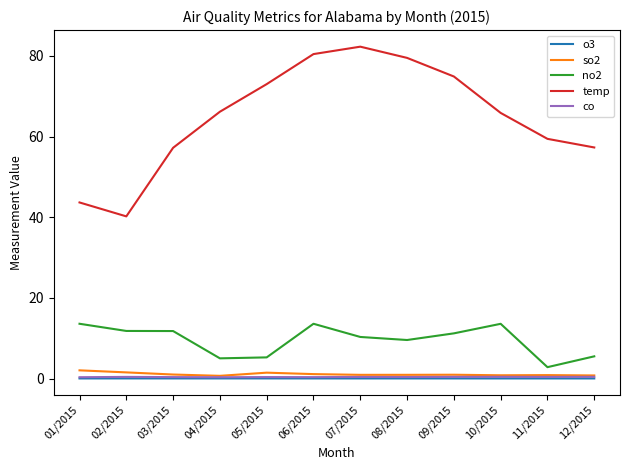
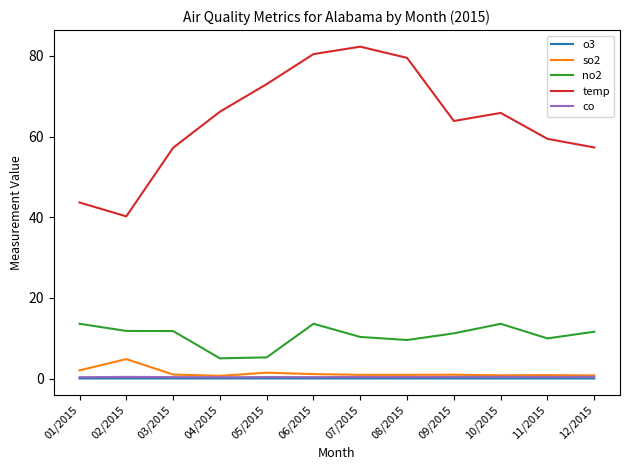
so2, 02/2015: 2 -> 5
temp, 09/2015: 75 -> 64
no2, 11/2015: 3 -> 10
no2, 12/2015: 6 -> 12
